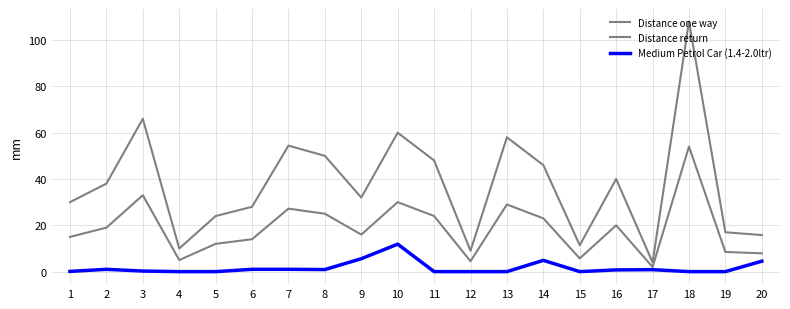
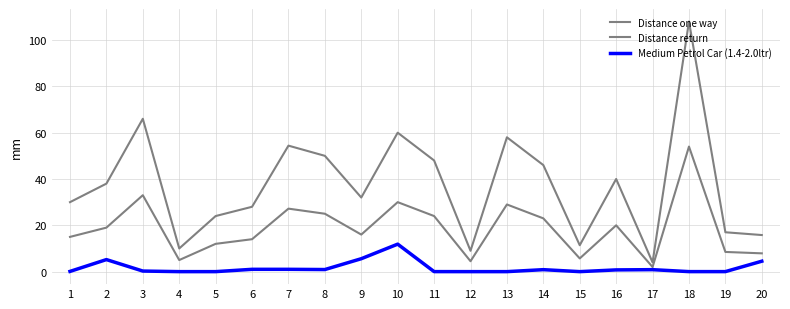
Medium Petrol Car (1.4-2.0ltr), 2: 1 -> 5
Medium Petrol Car (1.4-2.0ltr), 14: 5 -> 1
